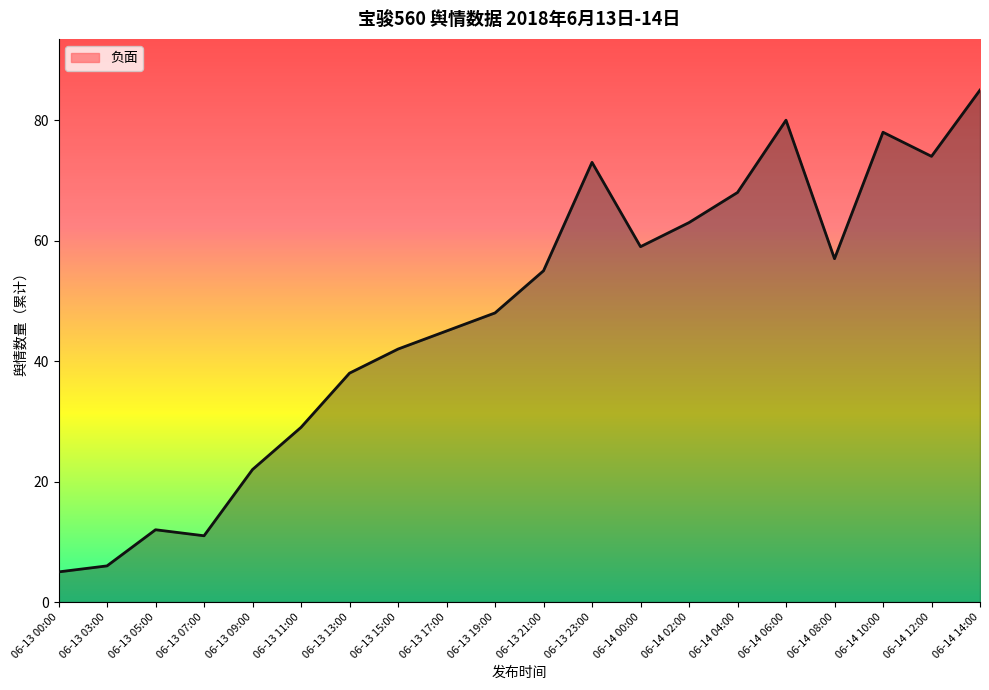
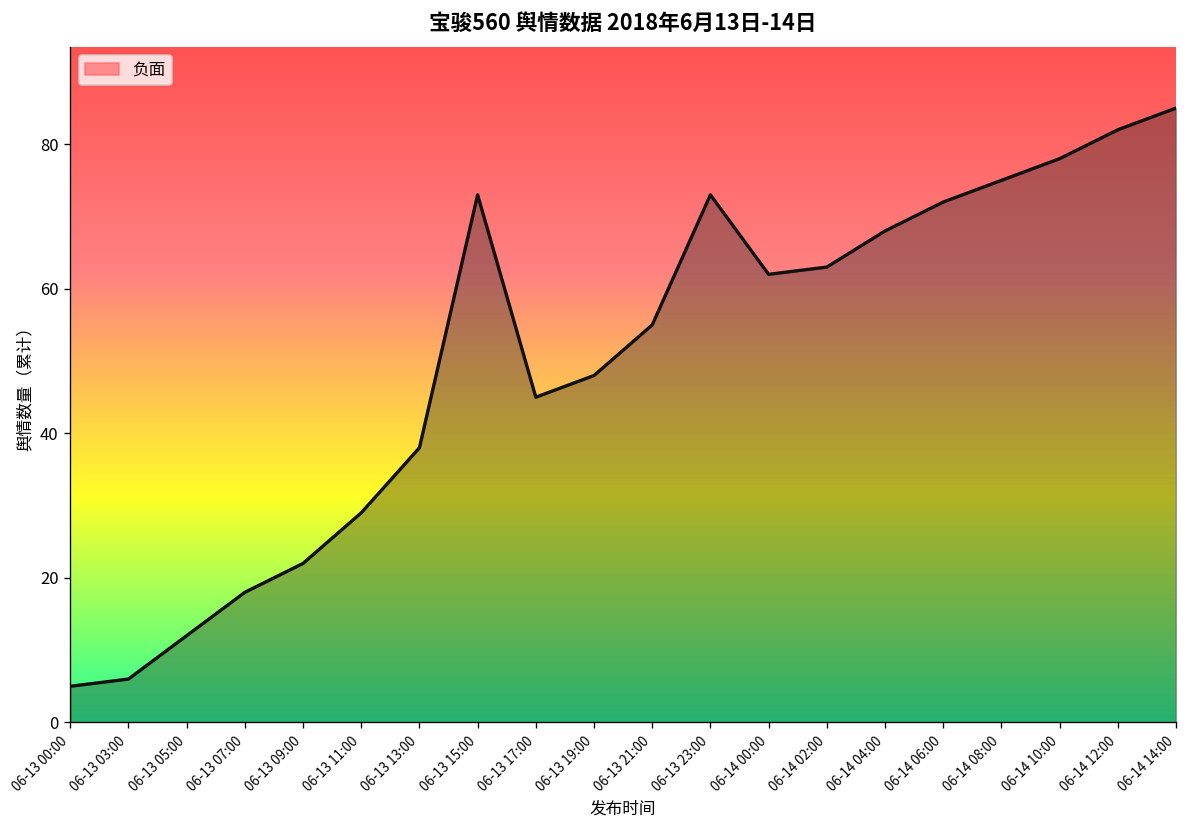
06-13 07:00: 11 -> 18
06-13 15:00: 42 -> 73
06-14 00:00: 59 -> 62
06-14 06:00: 80 -> 72
06-14 08:00: 57 -> 75
06-14 12:00: 74 -> 82
